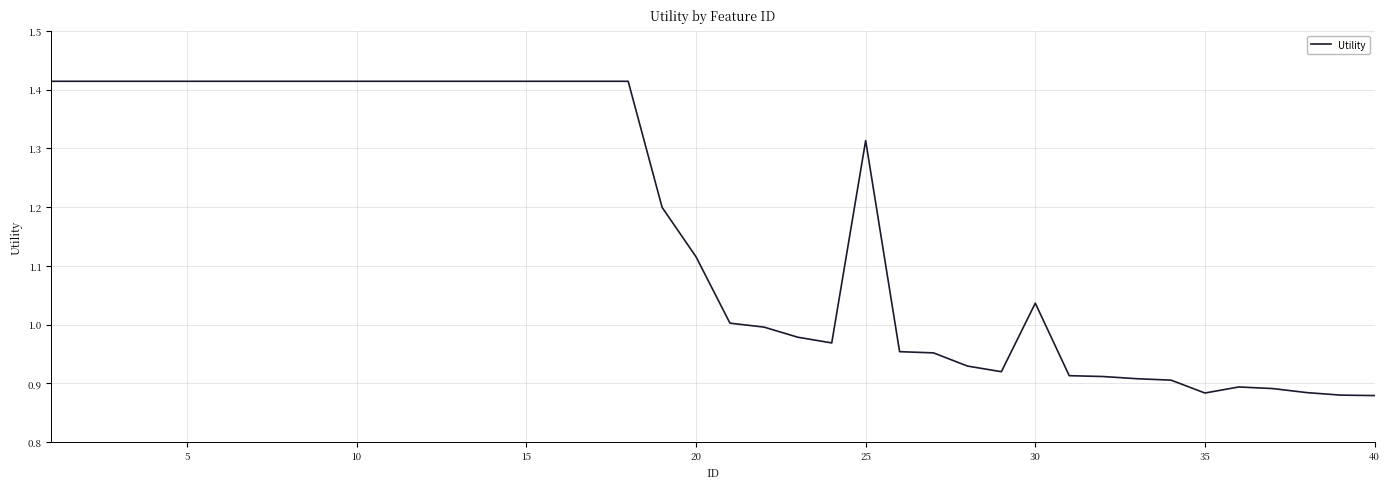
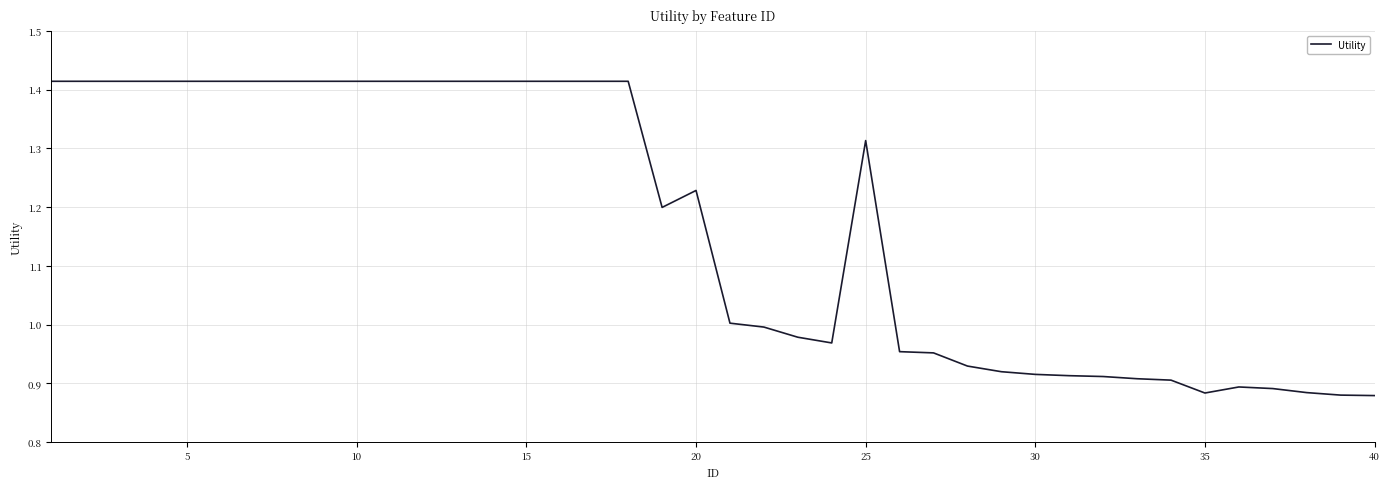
20: 1.12 -> 1.23
30: 1.04 -> 0.92
